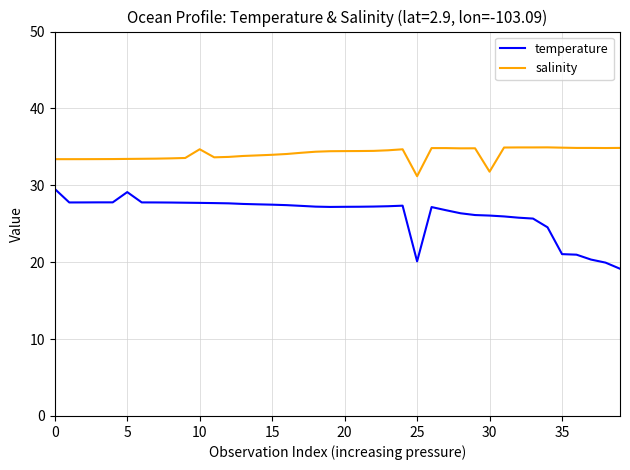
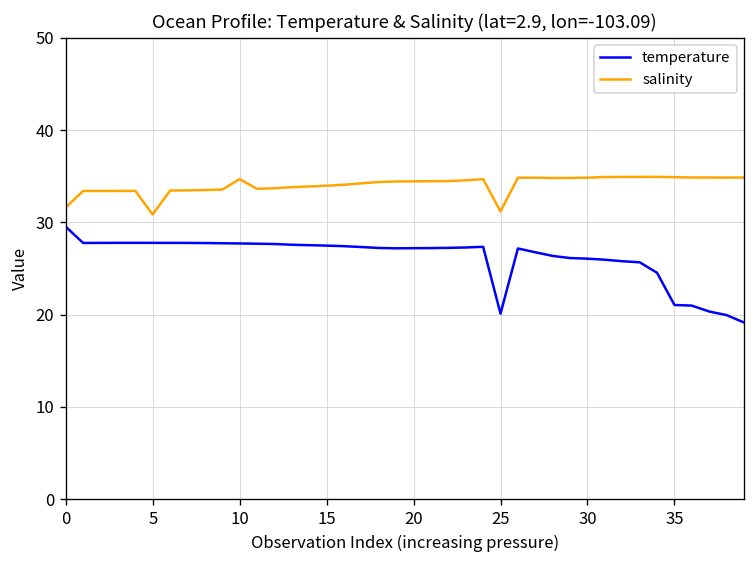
salinity, 0: 33 -> 32
temperature, 5: 29 -> 28
salinity, 5: 33 -> 31
salinity, 30: 32 -> 35
